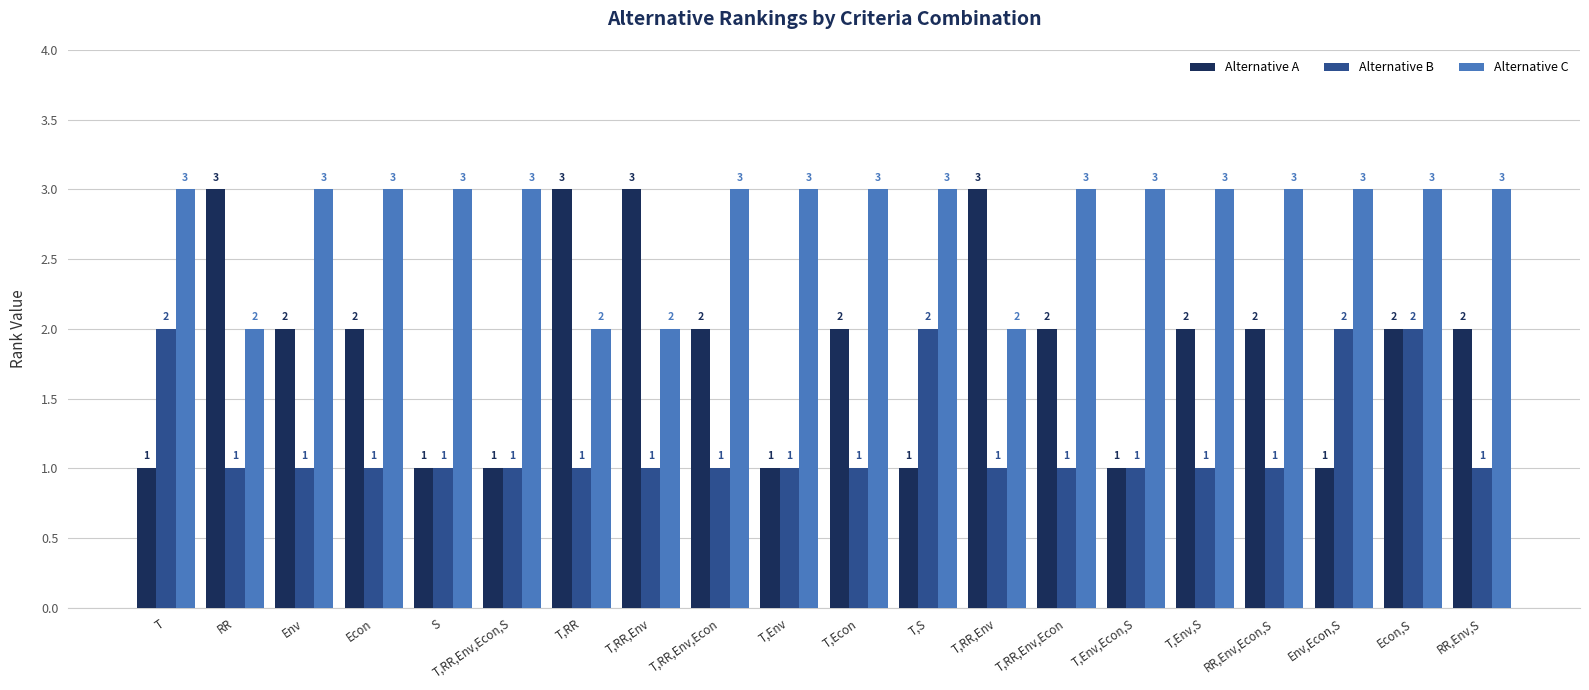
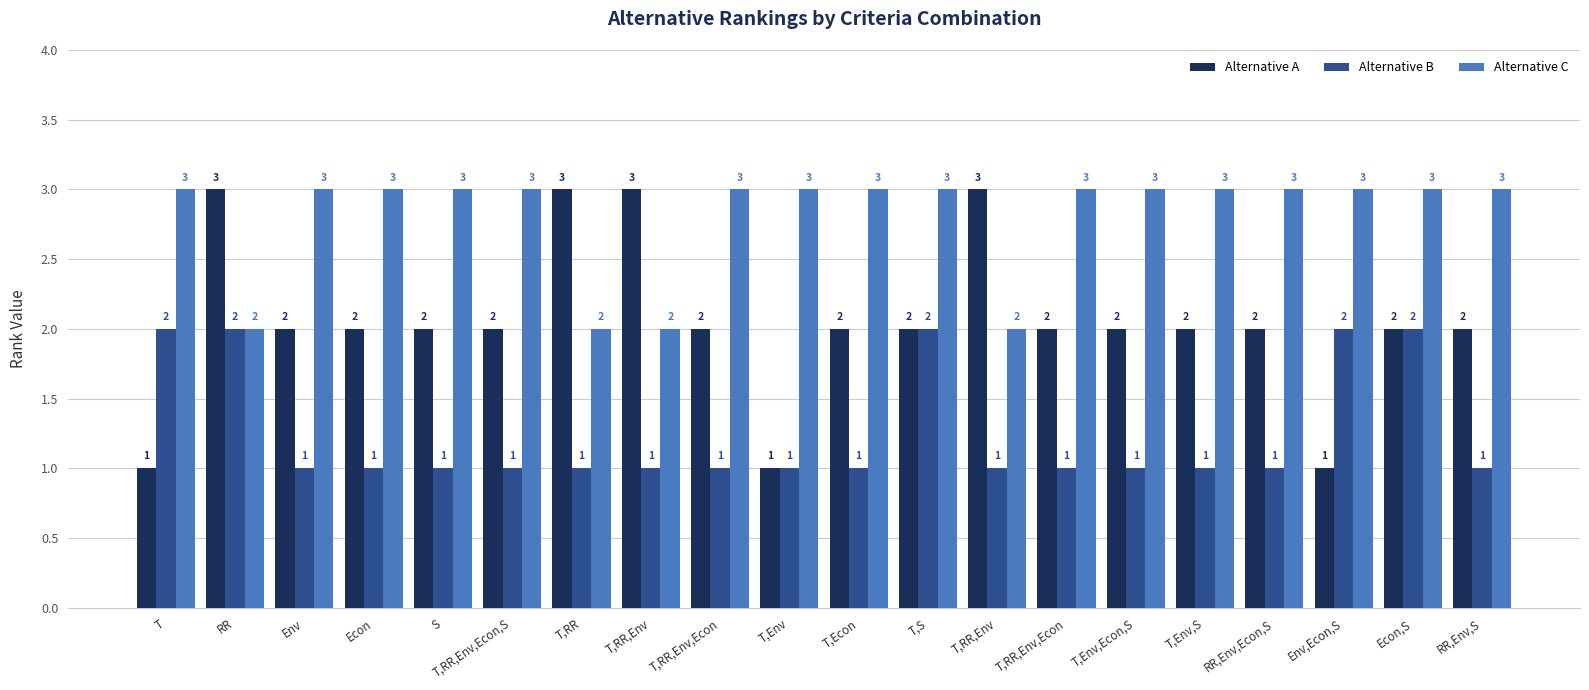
Alternative B, RR: 1 -> 2
Alternative A, S: 1 -> 2
Alternative A, T,RR,Env,Econ,S: 1 -> 2
Alternative A, T,S: 1 -> 2
Alternative A, T,Env,Econ,S: 1 -> 2
